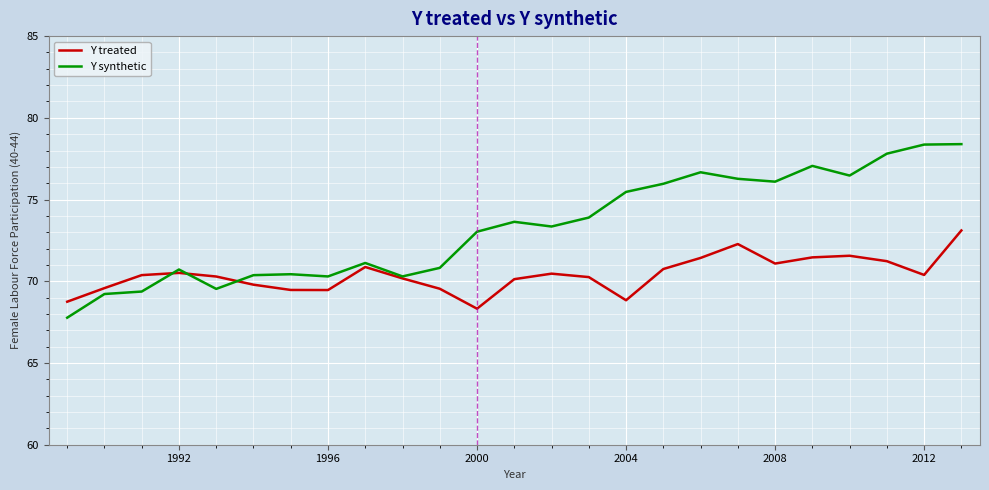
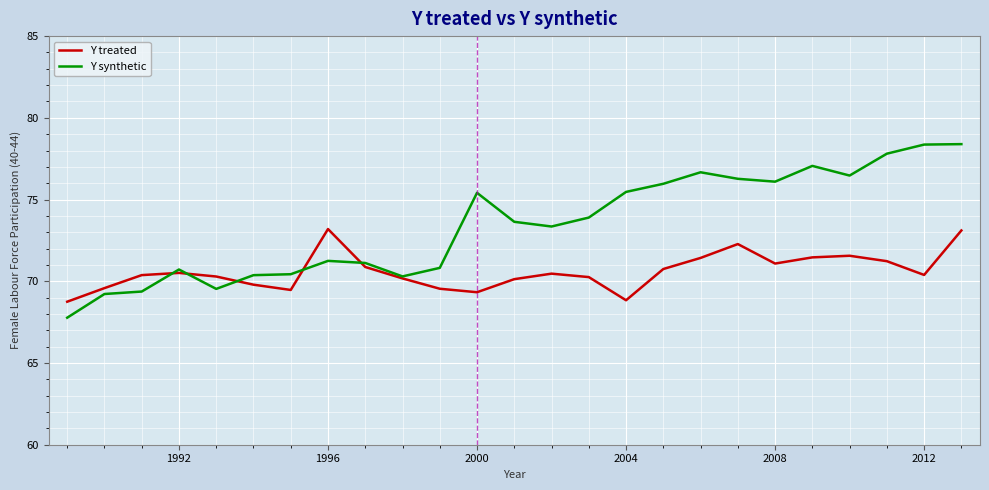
Y treated, 1996: 69.5 -> 73.2
Y synthetic, 1996: 70.3 -> 71.2
Y treated, 2000: 68.3 -> 69.3
Y synthetic, 2000: 73.0 -> 75.4
